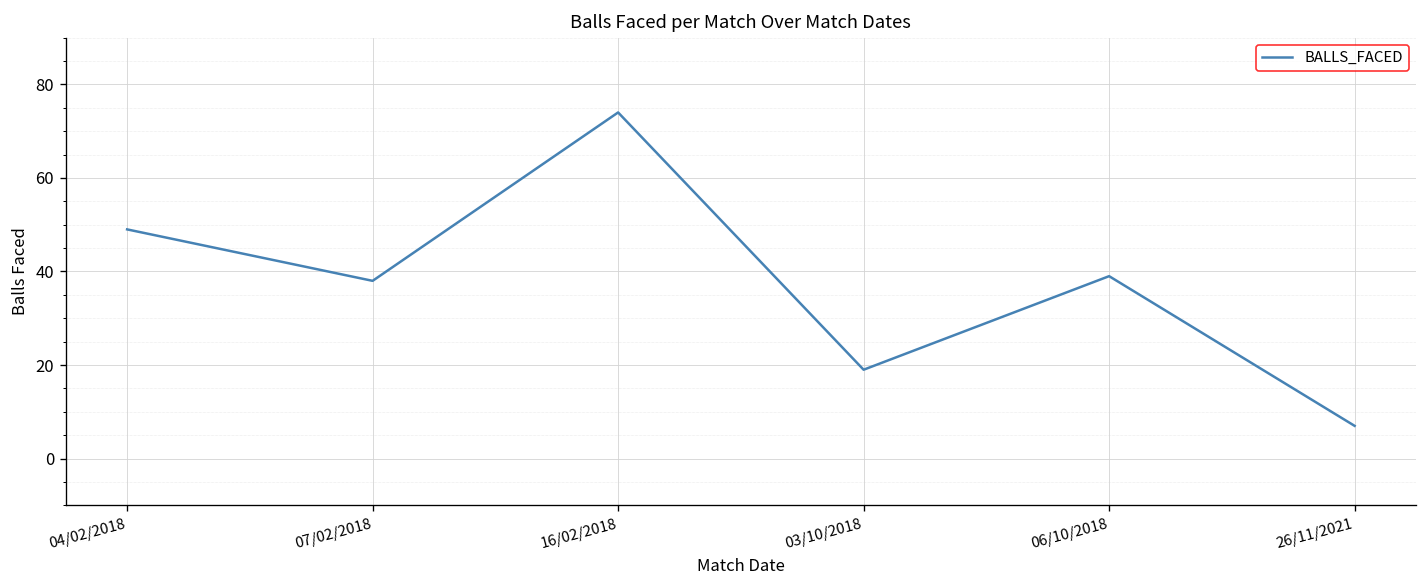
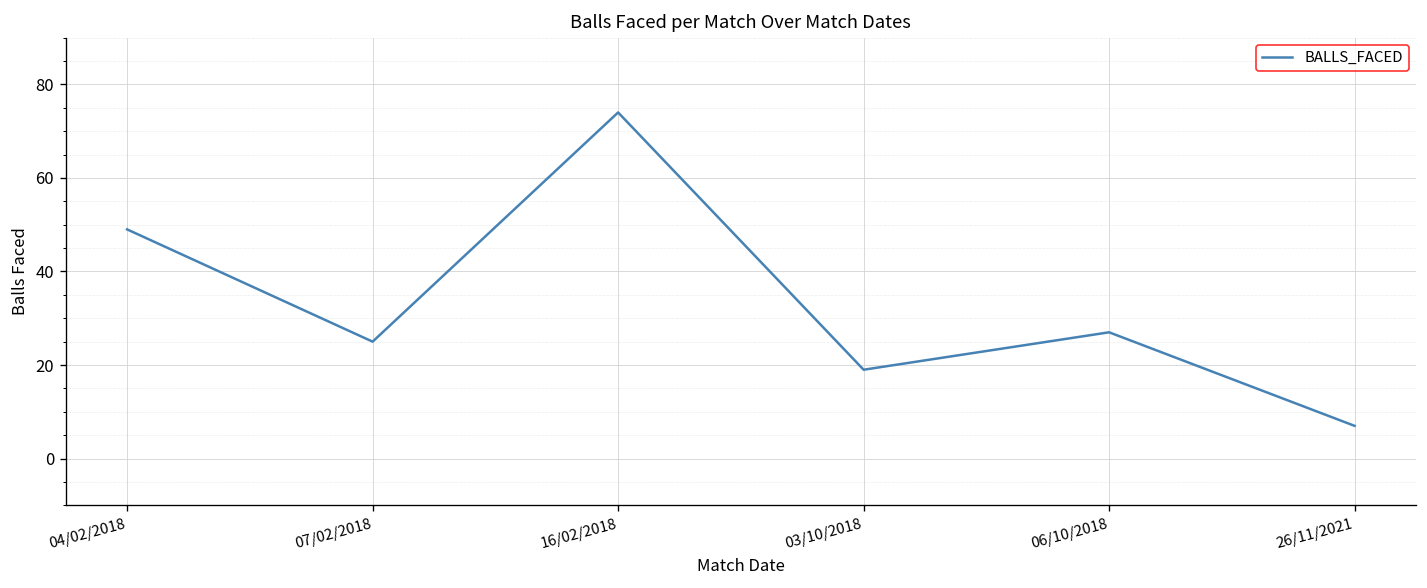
07/02/2018: 38 -> 25
06/10/2018: 39 -> 27
